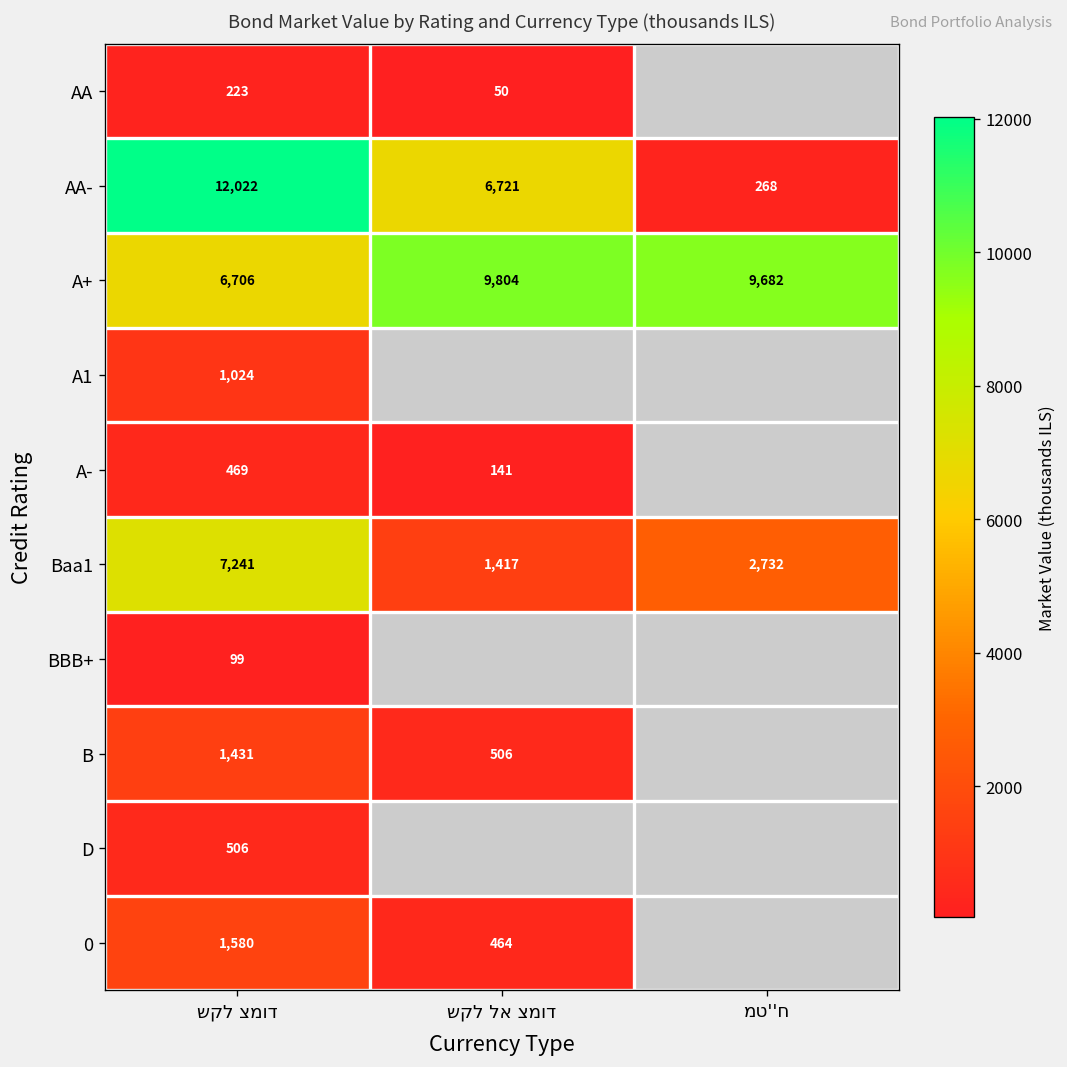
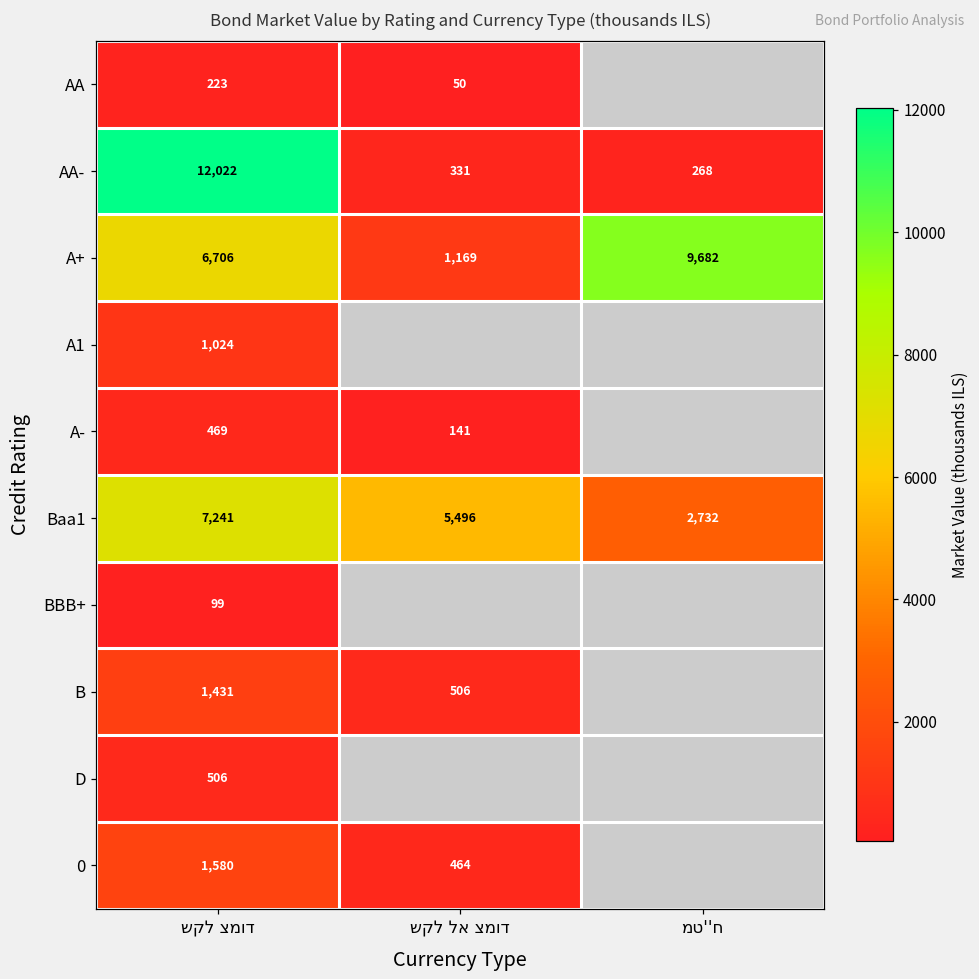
AA-, שקל לא צמוד: 6,721 -> 331
A+, שקל לא צמוד: 9,804 -> 1,169
Baa1, שקל לא צמוד: 1,417 -> 5,496
